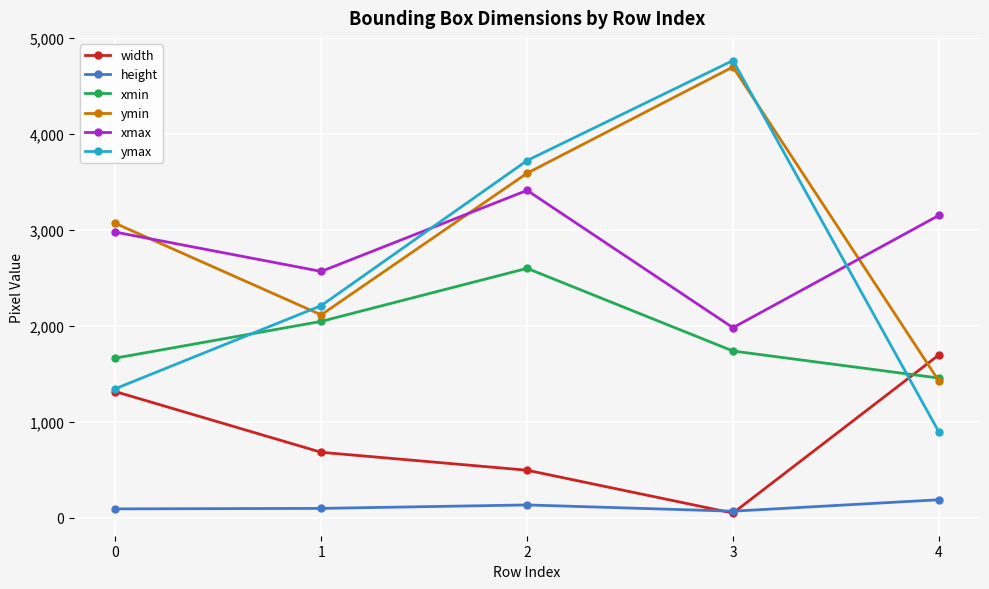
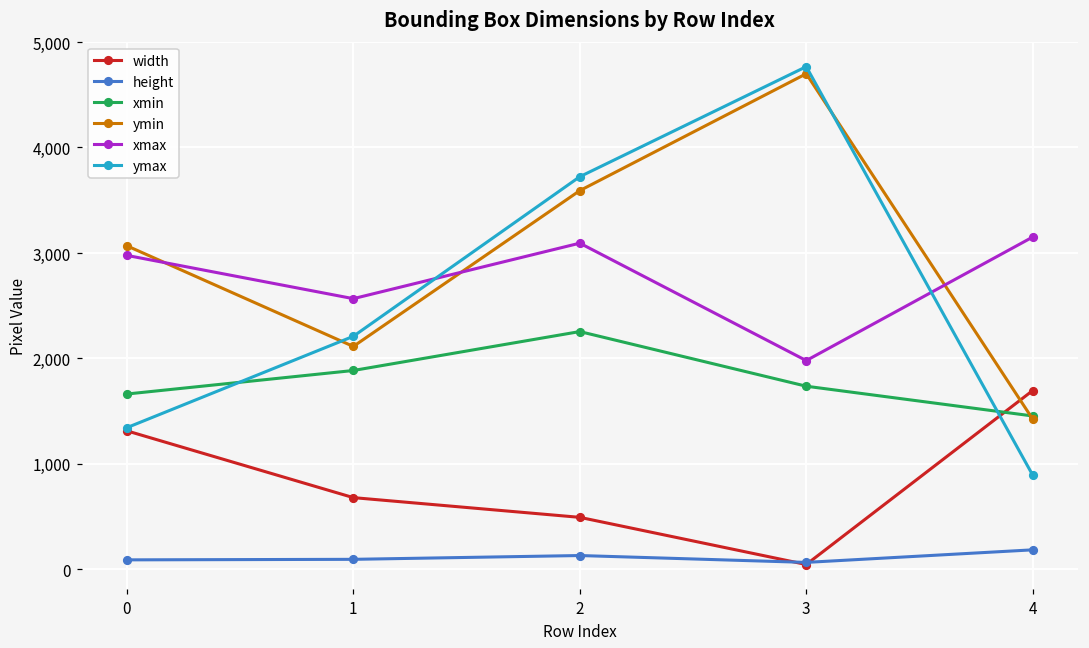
xmin, 1: 2,000 -> 1,900
xmin, 2: 2,600 -> 2,300
xmax, 2: 3,400 -> 3,100
